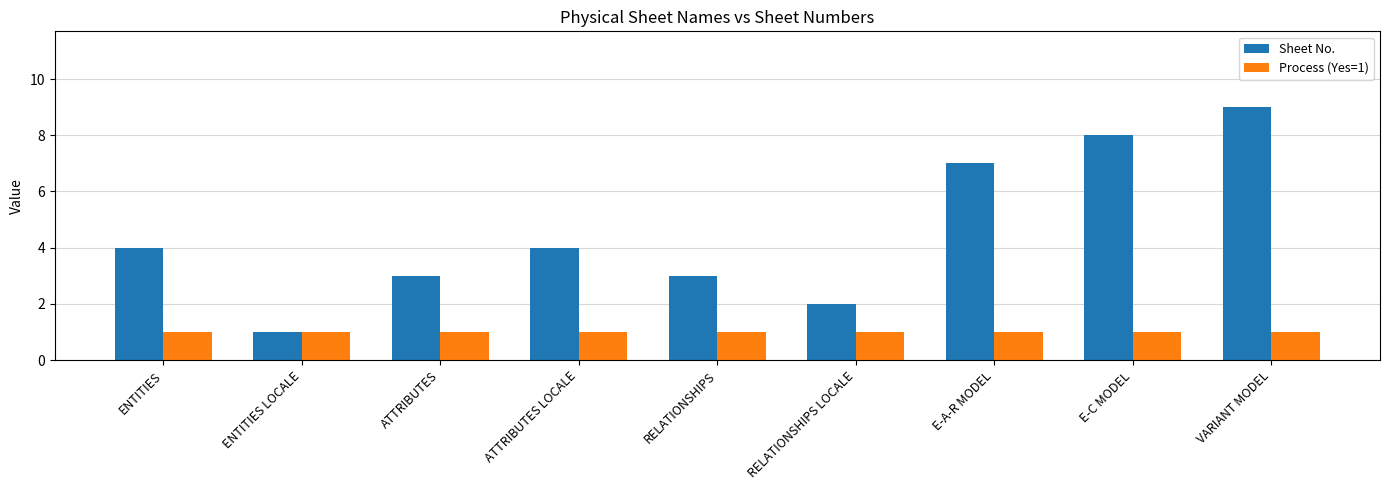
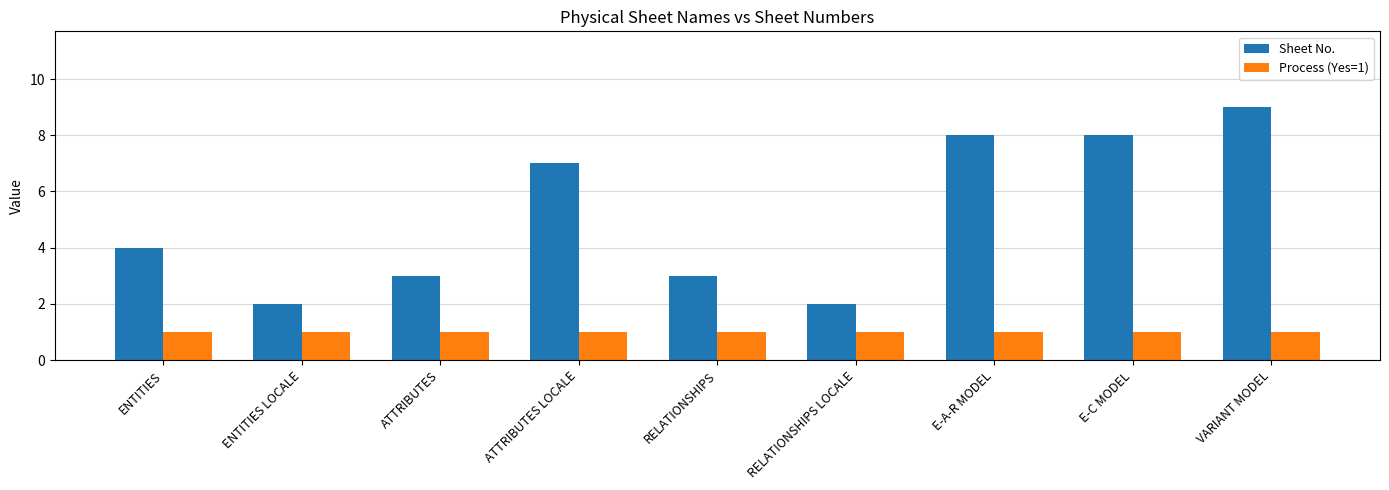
Sheet No., ENTITIES LOCALE: 1 -> 2
Sheet No., ATTRIBUTES LOCALE: 4 -> 7
Sheet No., E-A-R MODEL: 7 -> 8
